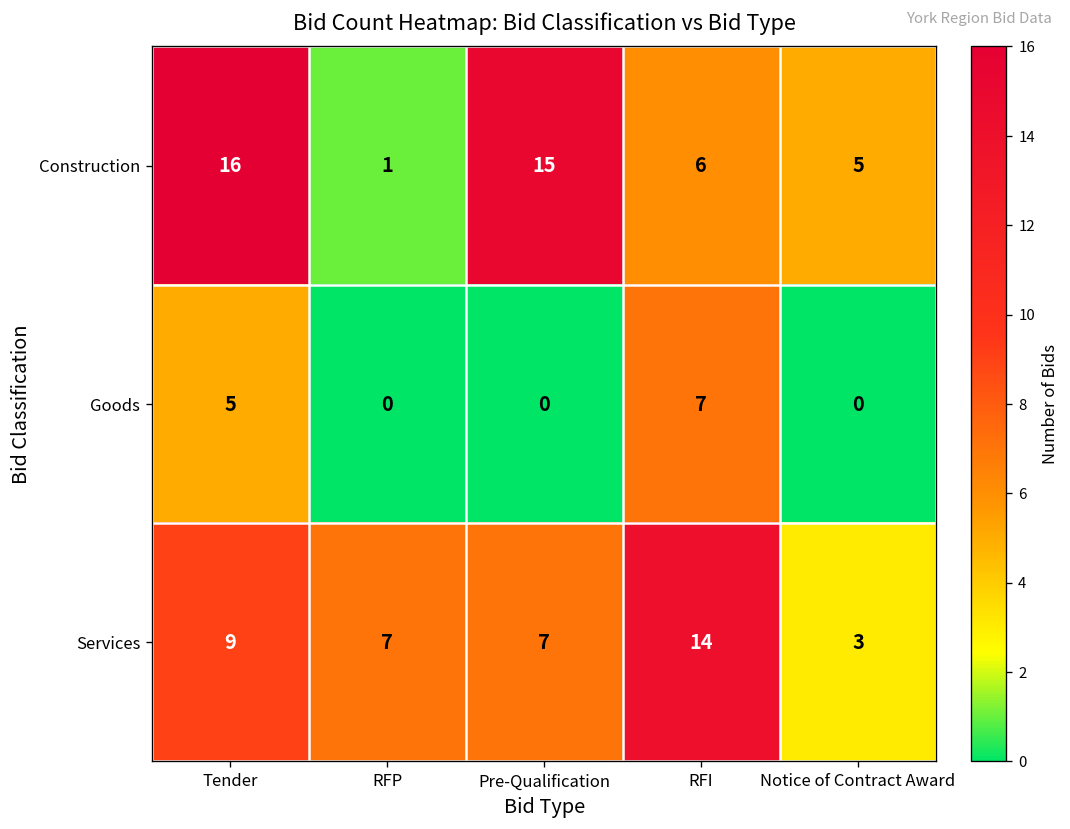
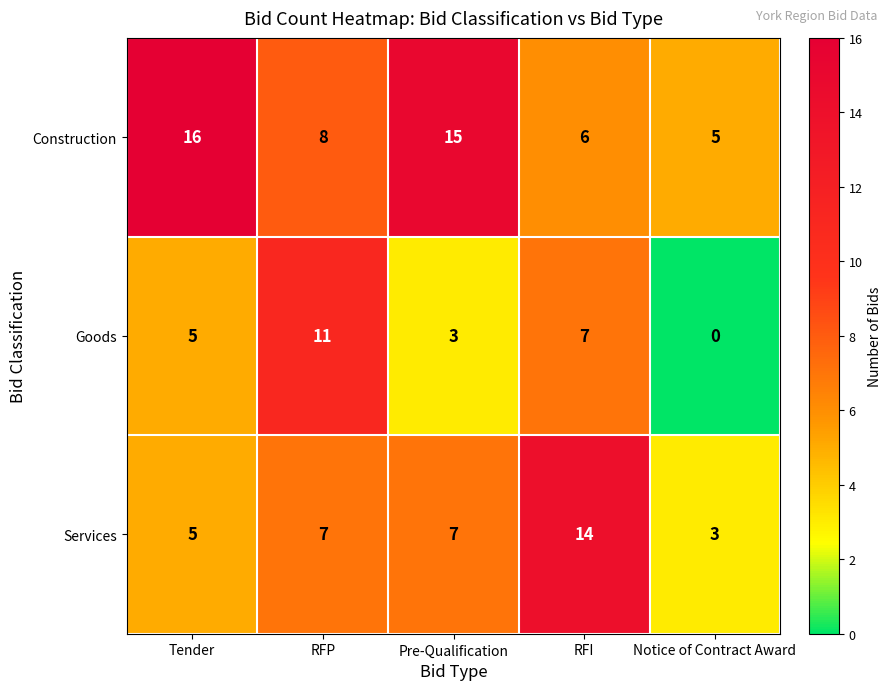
Construction, RFP: 1 -> 8
Goods, RFP: 0 -> 11
Goods, Pre-Qualification: 0 -> 3
Services, Tender: 9 -> 5
